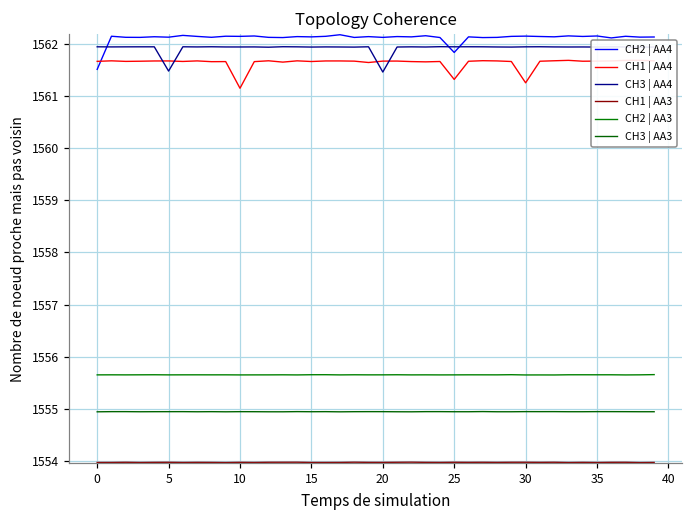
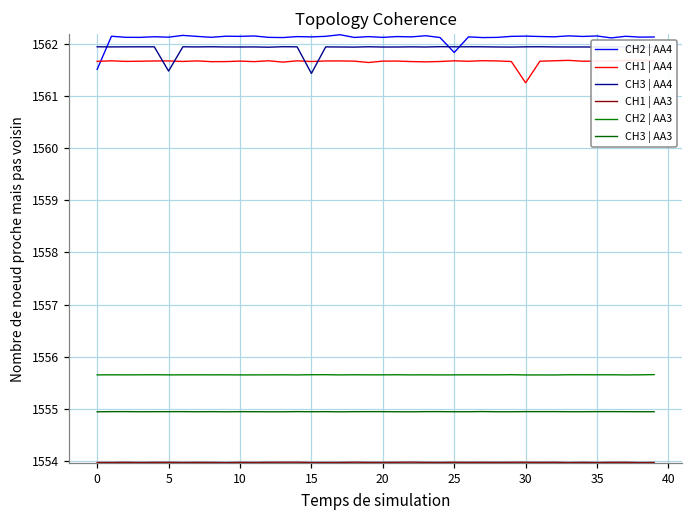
CH1 | AA4, 10: 1561.1 -> 1561.7
CH3 | AA4, 15: 1561.9 -> 1561.4
CH3 | AA4, 20: 1561.5 -> 1561.9
CH1 | AA4, 25: 1561.3 -> 1561.7
